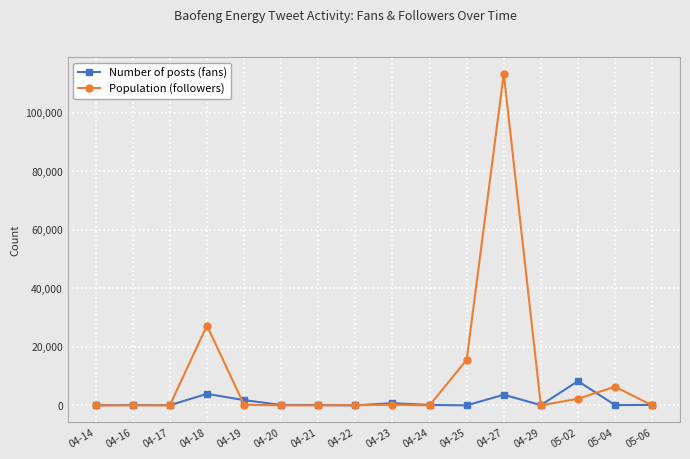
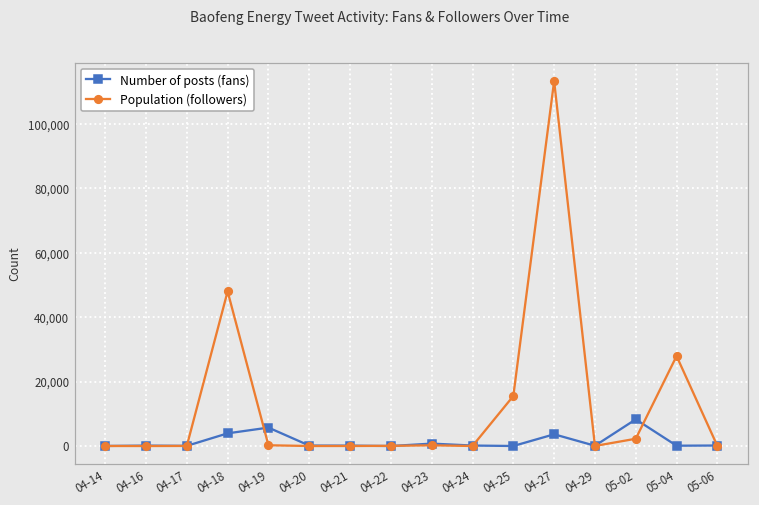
Population (followers), 04-18: 27,000 -> 48,000
Number of posts (fans), 04-19: 2,000 -> 6,000
Population (followers), 05-04: 6,000 -> 28,000
